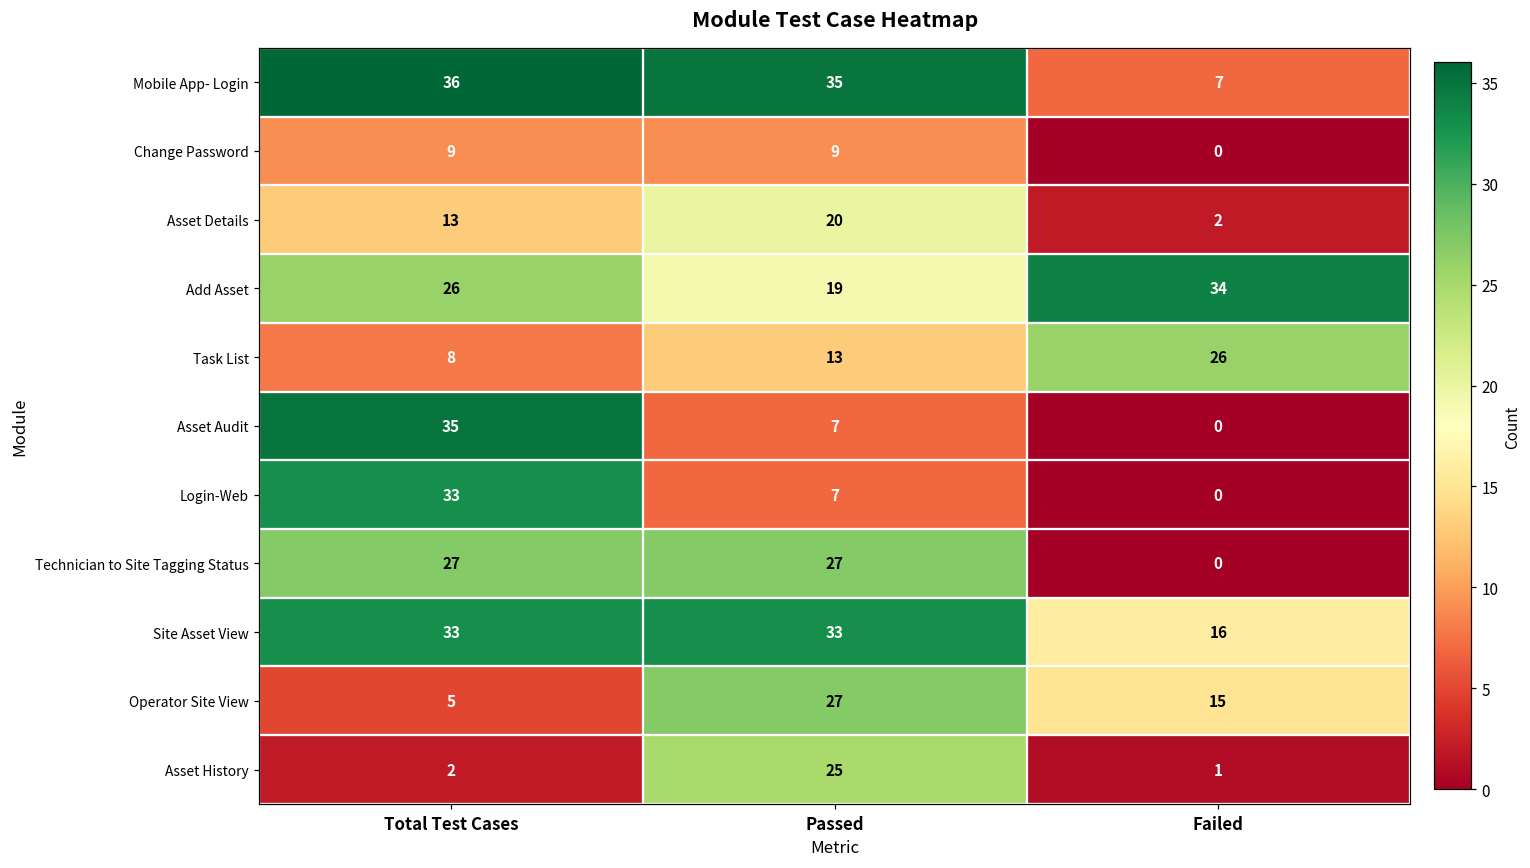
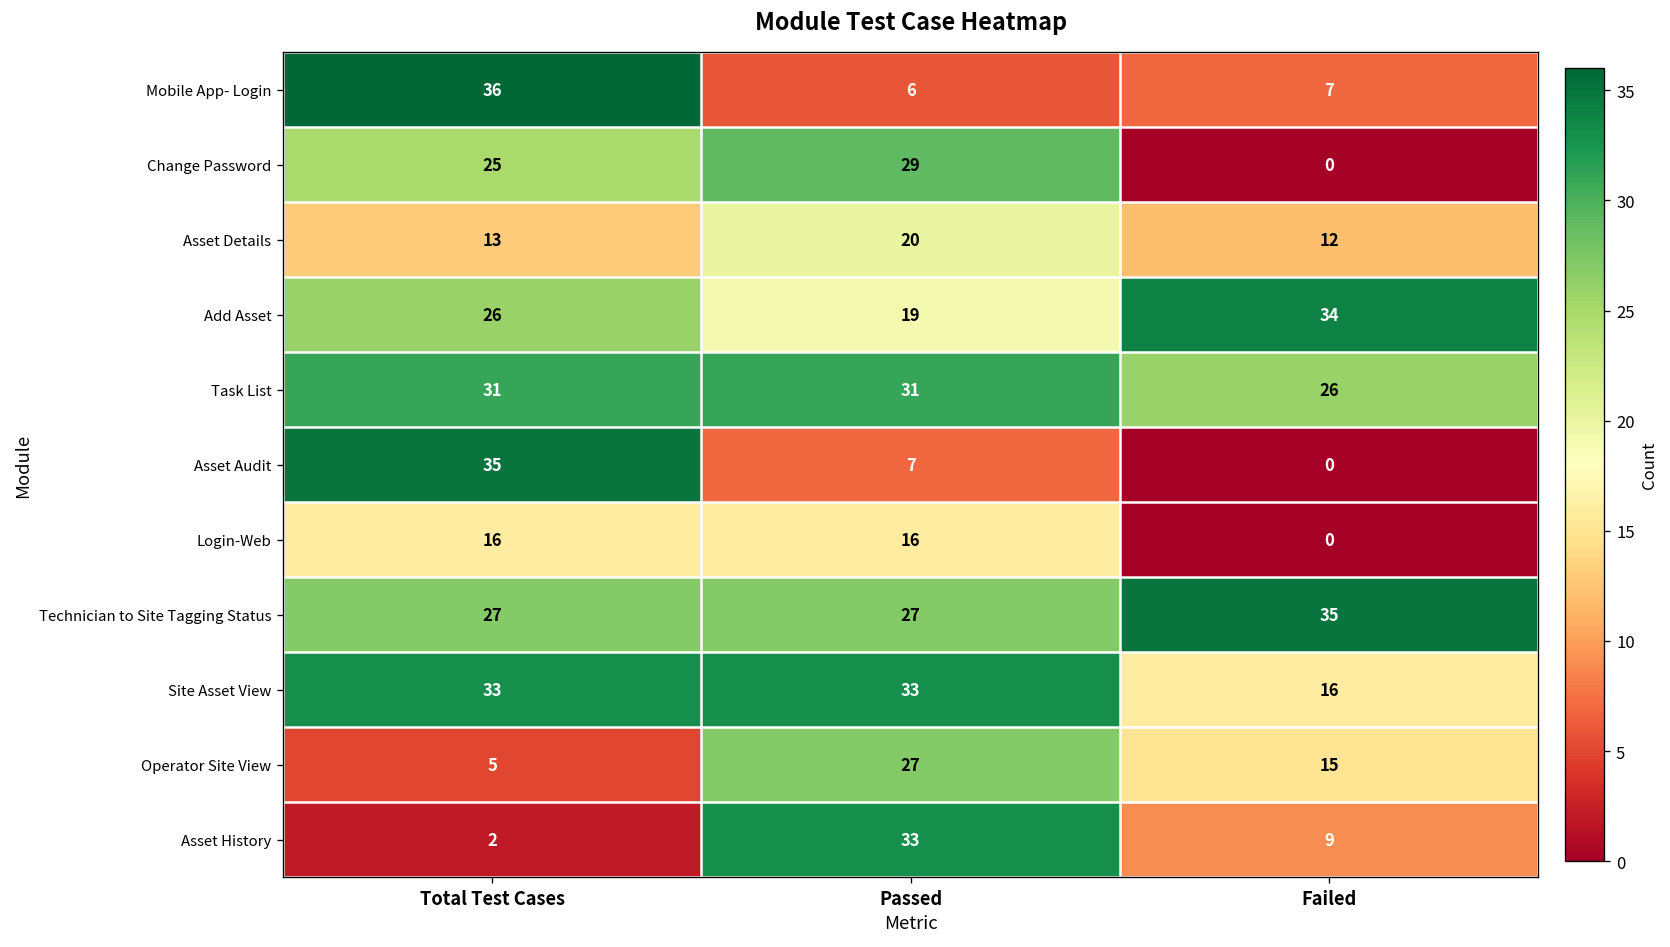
Mobile App- Login, Passed: 35 -> 6
Change Password, Total Test Cases: 9 -> 25
Change Password, Passed: 9 -> 29
Asset Details, Failed: 2 -> 12
Task List, Total Test Cases: 8 -> 31
Task List, Passed: 13 -> 31
Login-Web, Total Test Cases: 33 -> 16
Login-Web, Passed: 7 -> 16
Technician to Site Tagging Status, Failed: 0 -> 35
Asset History, Passed: 25 -> 33
Asset History, Failed: 1 -> 9
